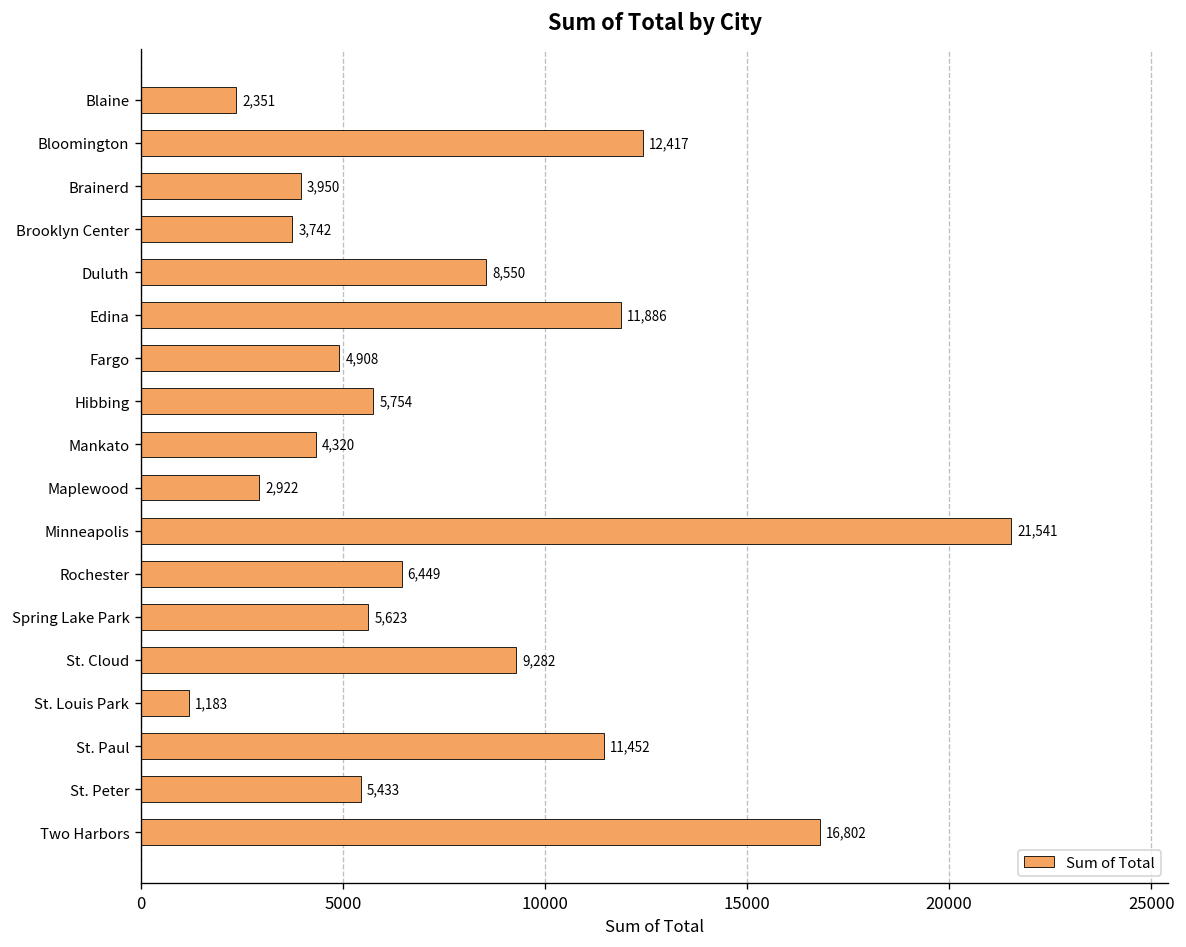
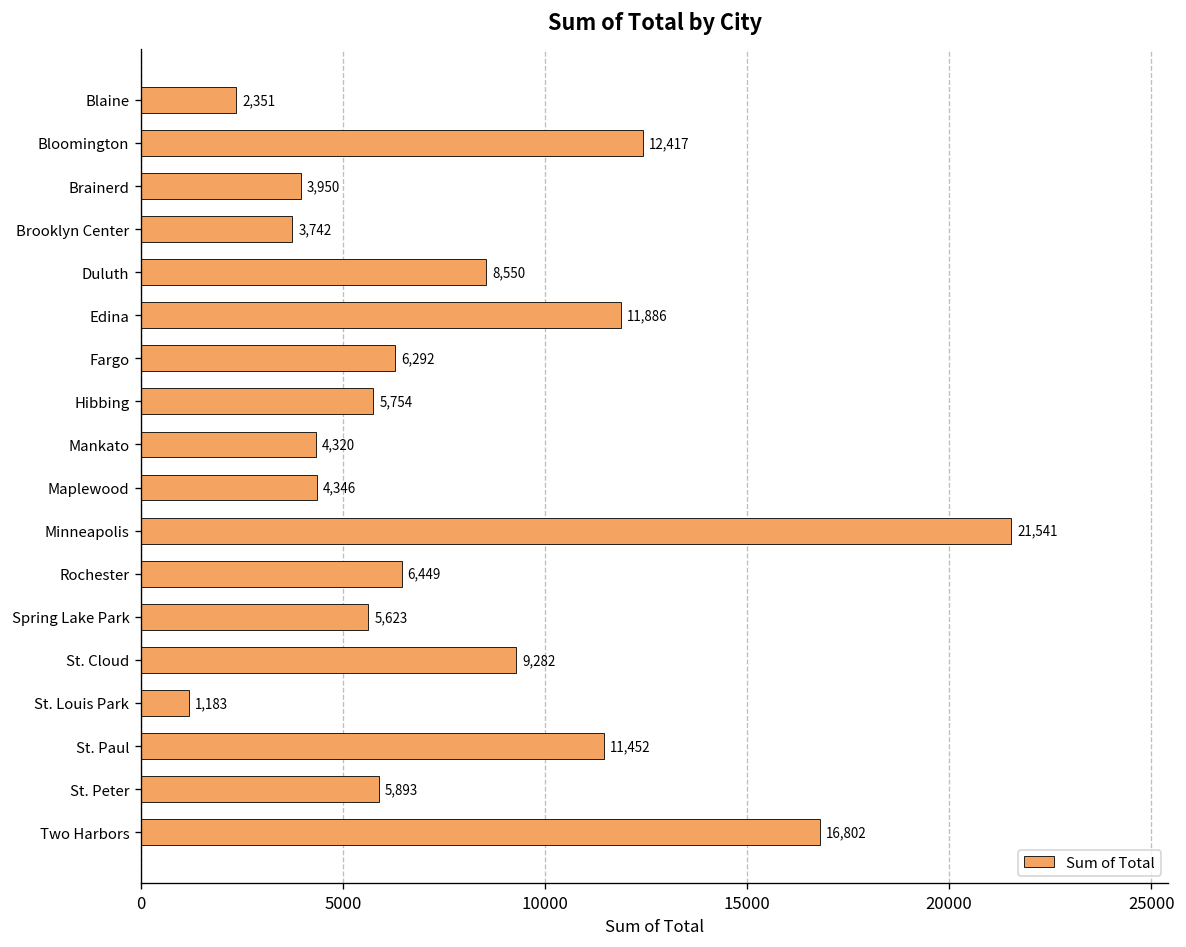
Fargo: 4,908 -> 6,292
Maplewood: 2,922 -> 4,346
St. Peter: 5,433 -> 5,893
